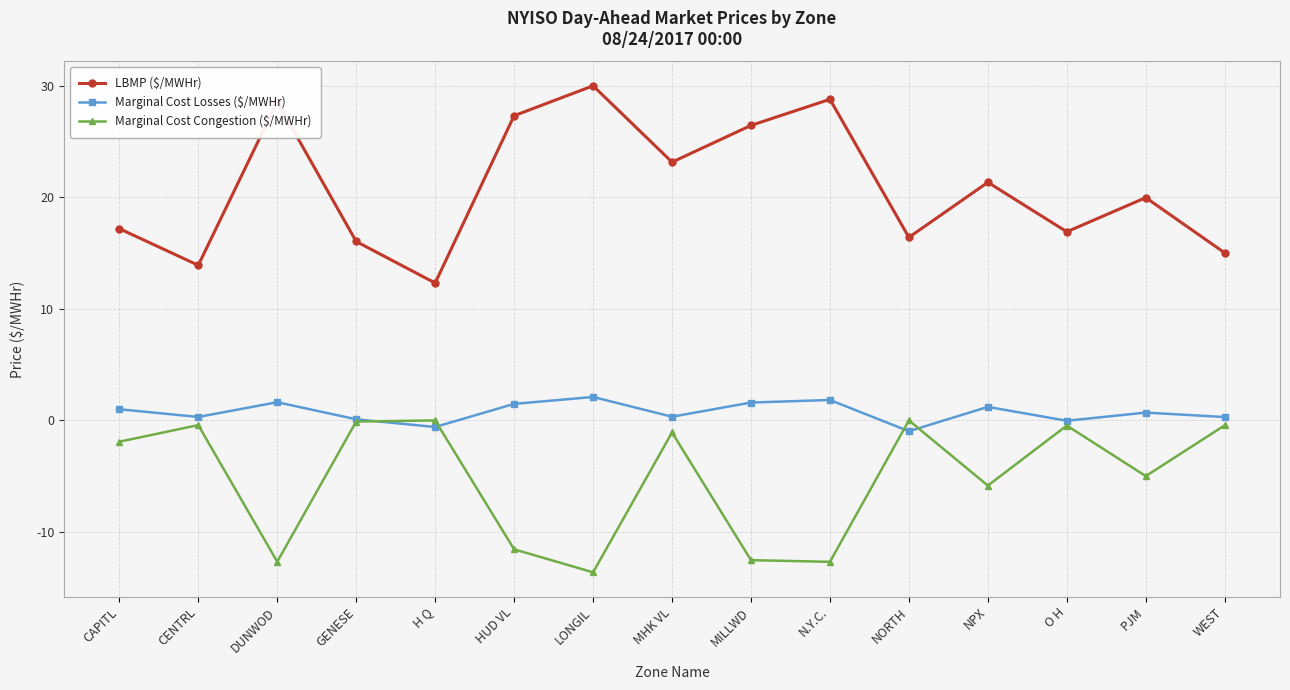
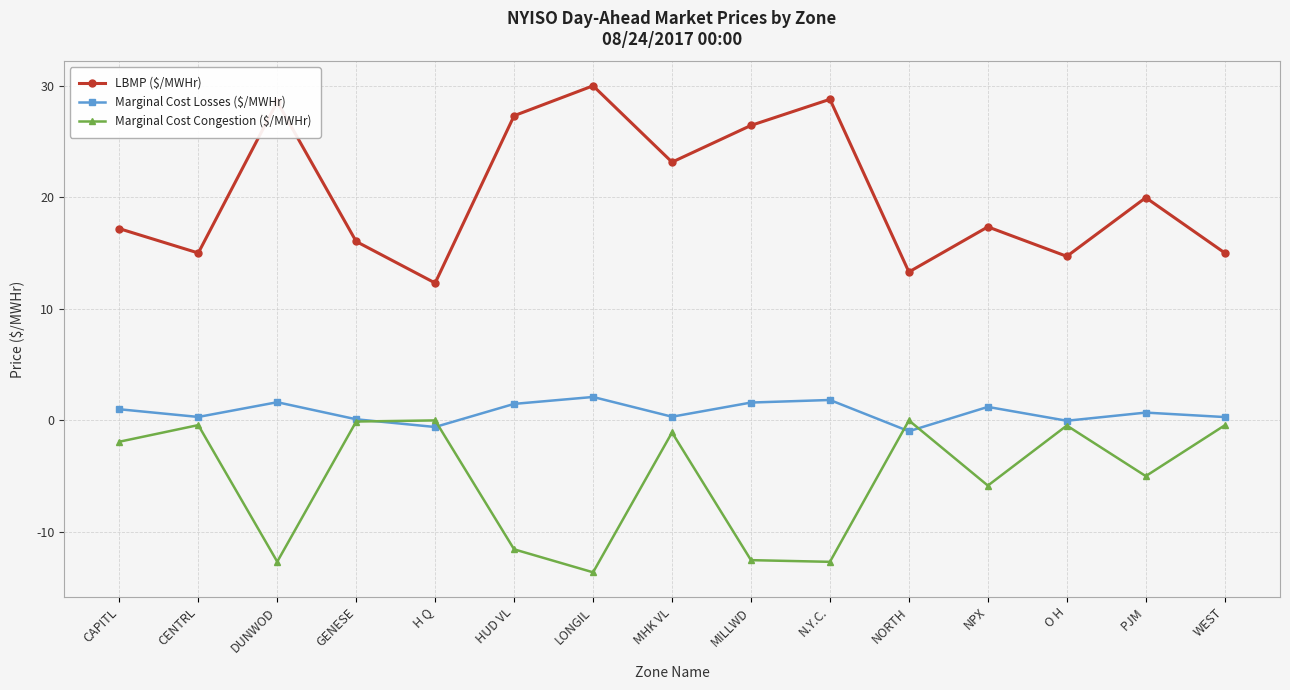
LBMP ($/MWHr), CENTRL: 13.9 -> 15.0
LBMP ($/MWHr), NORTH: 16.4 -> 13.3
LBMP ($/MWHr), NPX: 21.3 -> 17.3
LBMP ($/MWHr), O H: 16.9 -> 14.7
